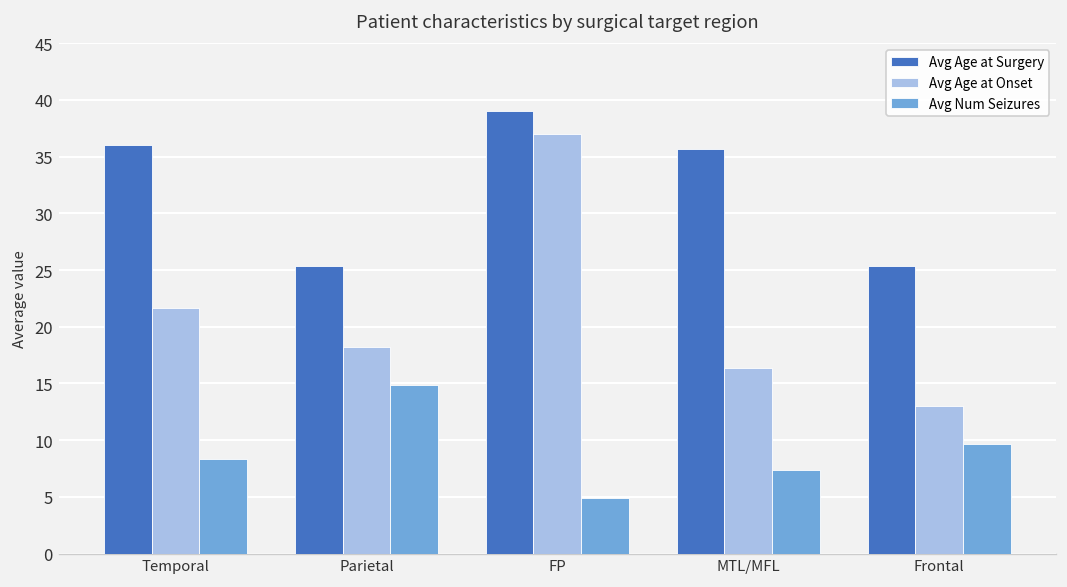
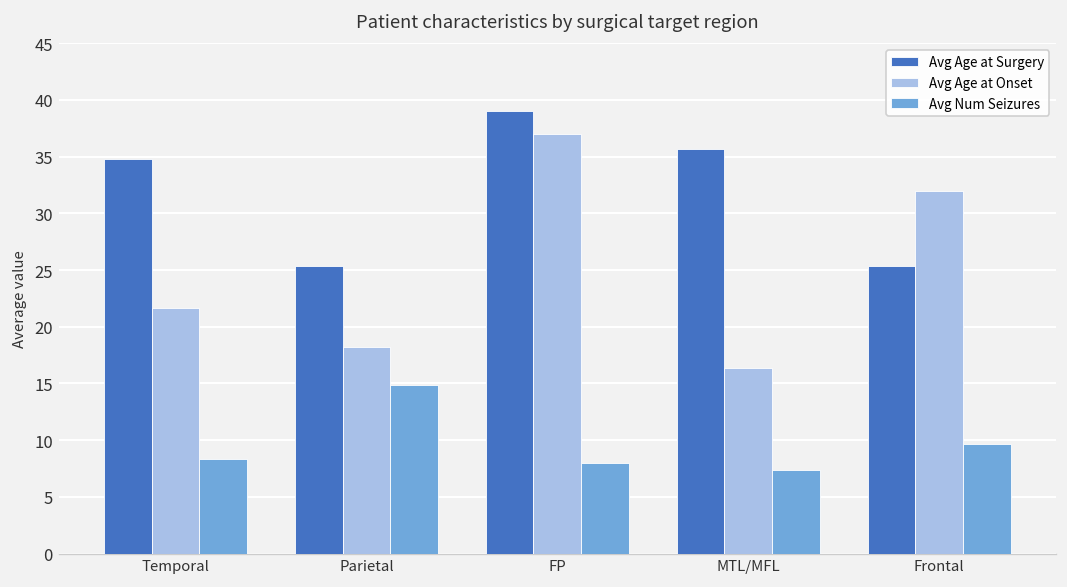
Avg Age at Surgery, Temporal: 36 -> 35
Avg Num Seizures, FP: 5 -> 8
Avg Age at Onset, Frontal: 13 -> 32
